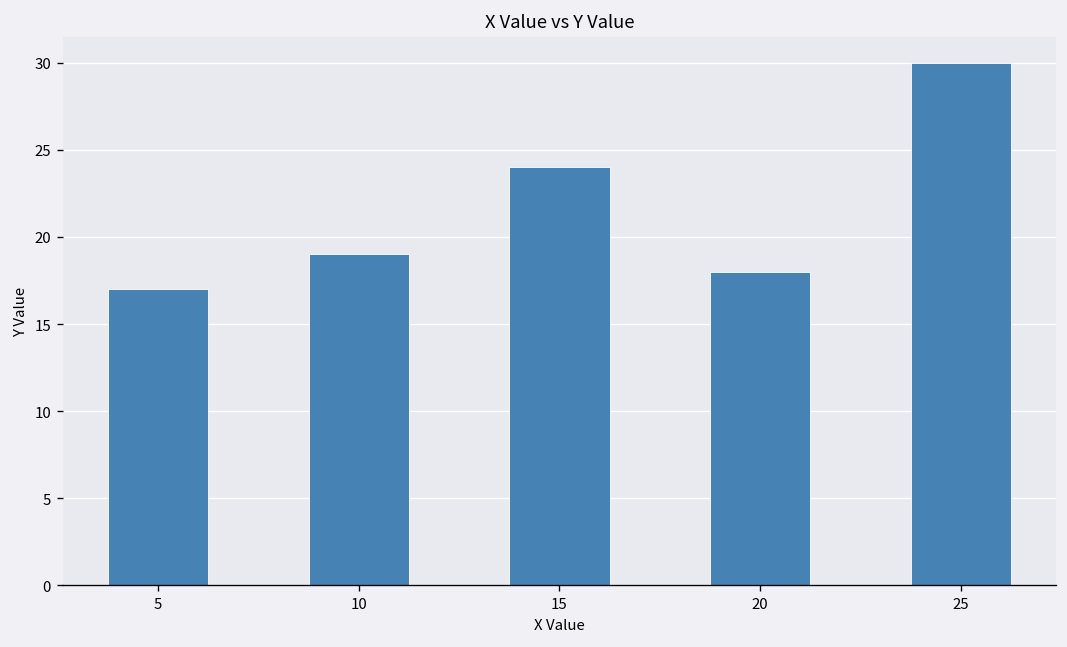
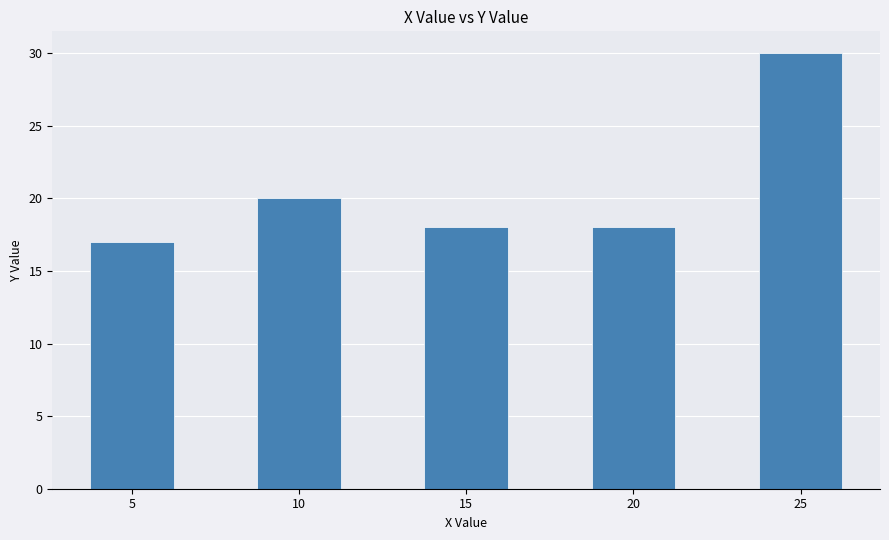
10: 19 -> 20
15: 24 -> 18
